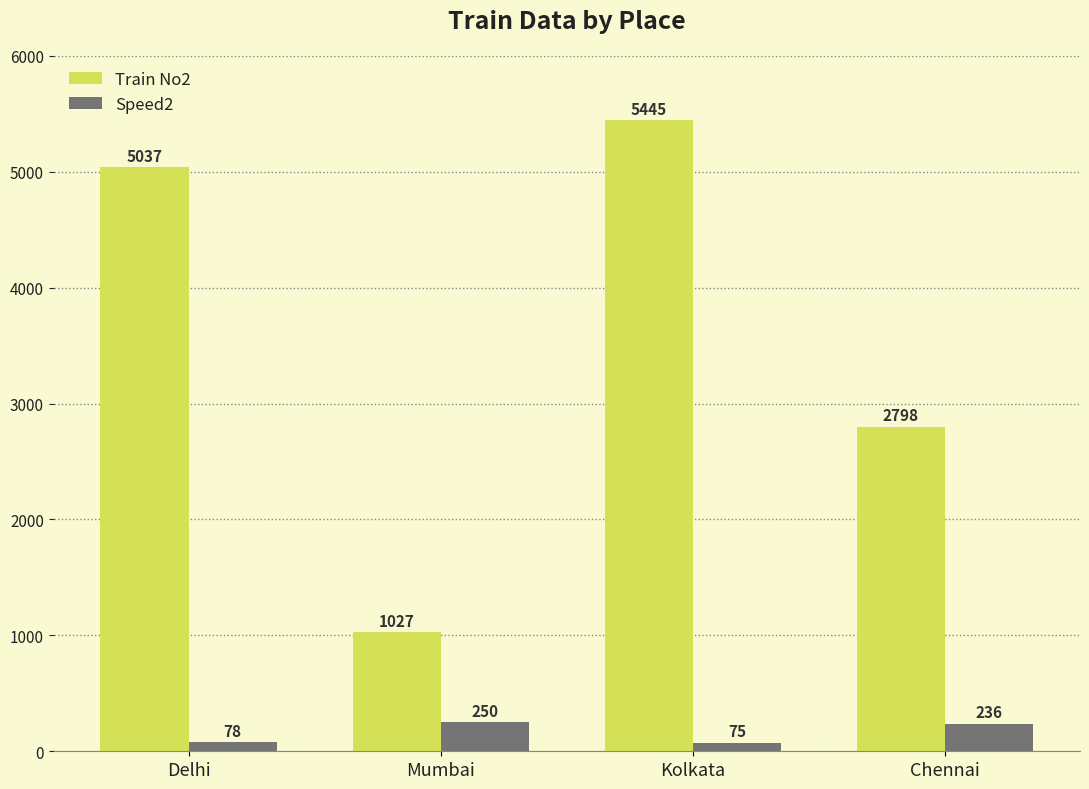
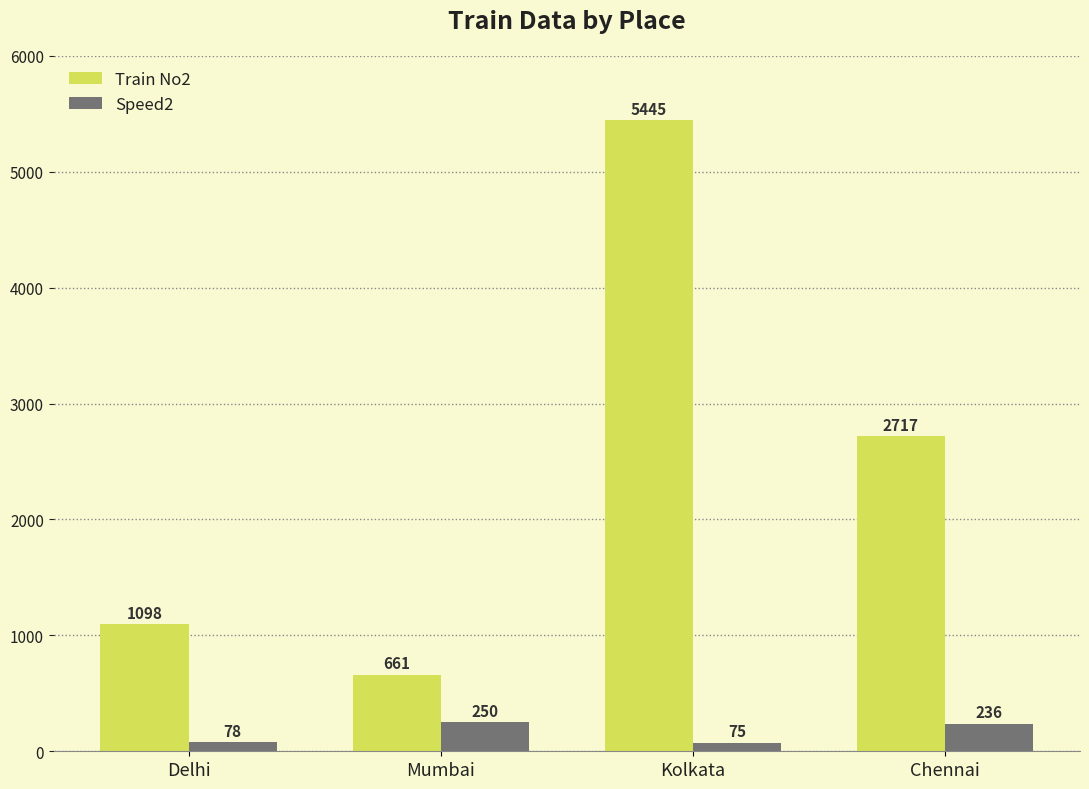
Train No2, Delhi: 5037 -> 1098
Train No2, Mumbai: 1027 -> 661
Train No2, Chennai: 2798 -> 2717
